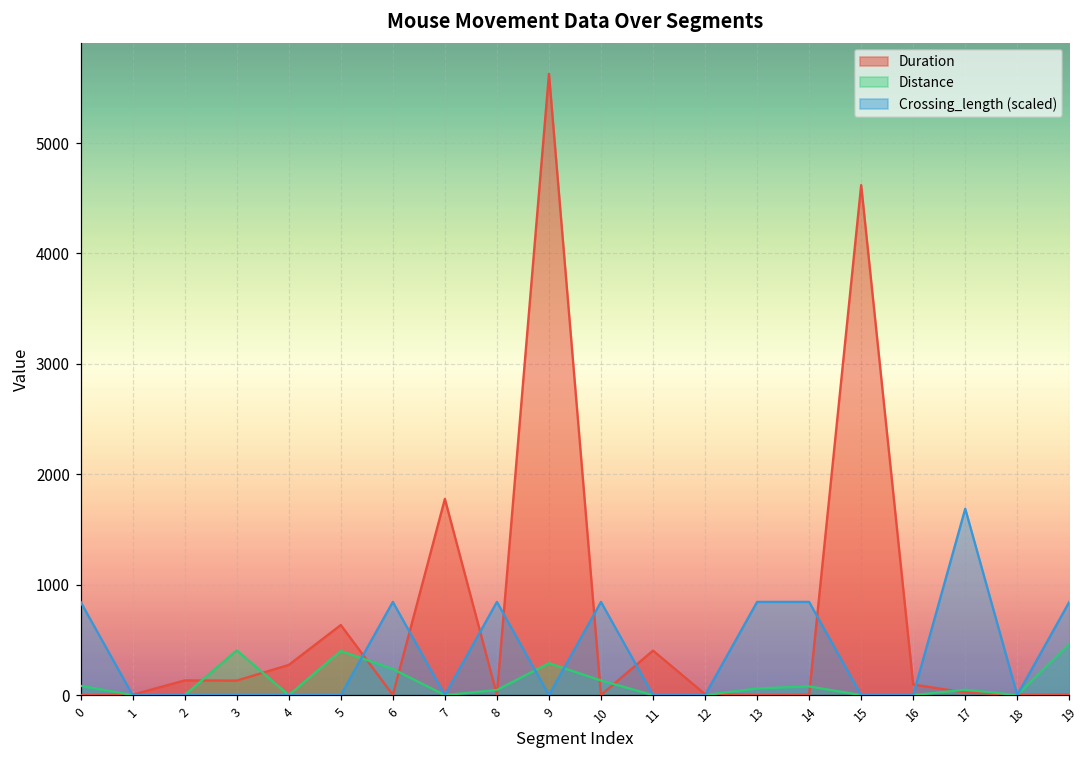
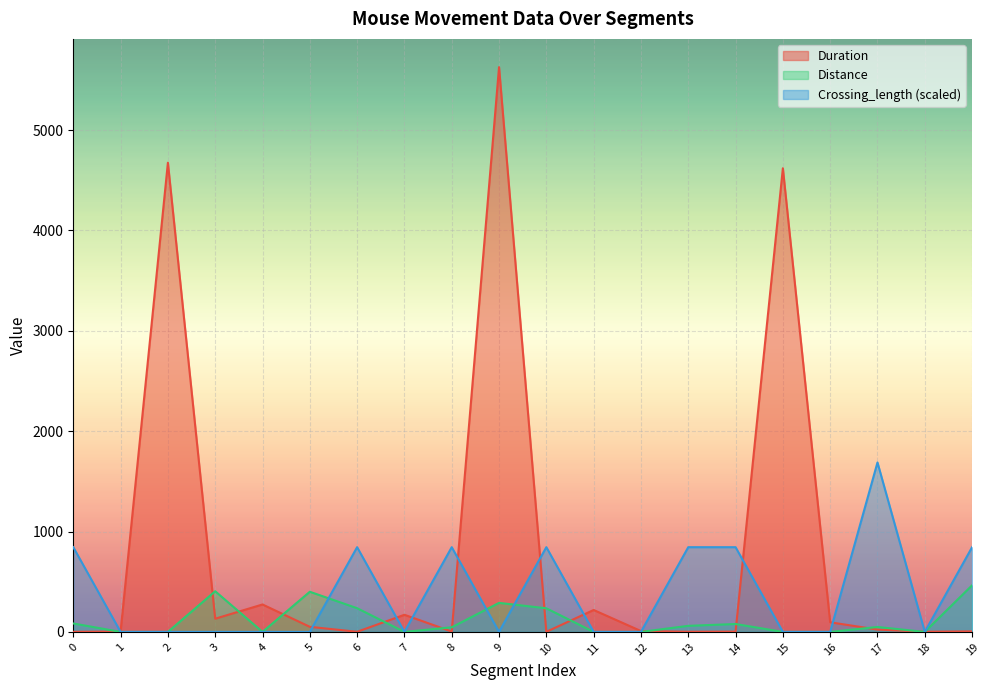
Duration, 2: 130 -> 4670
Duration, 5: 630 -> 50
Duration, 7: 1780 -> 170
Distance, 10: 130 -> 240
Duration, 11: 400 -> 220
